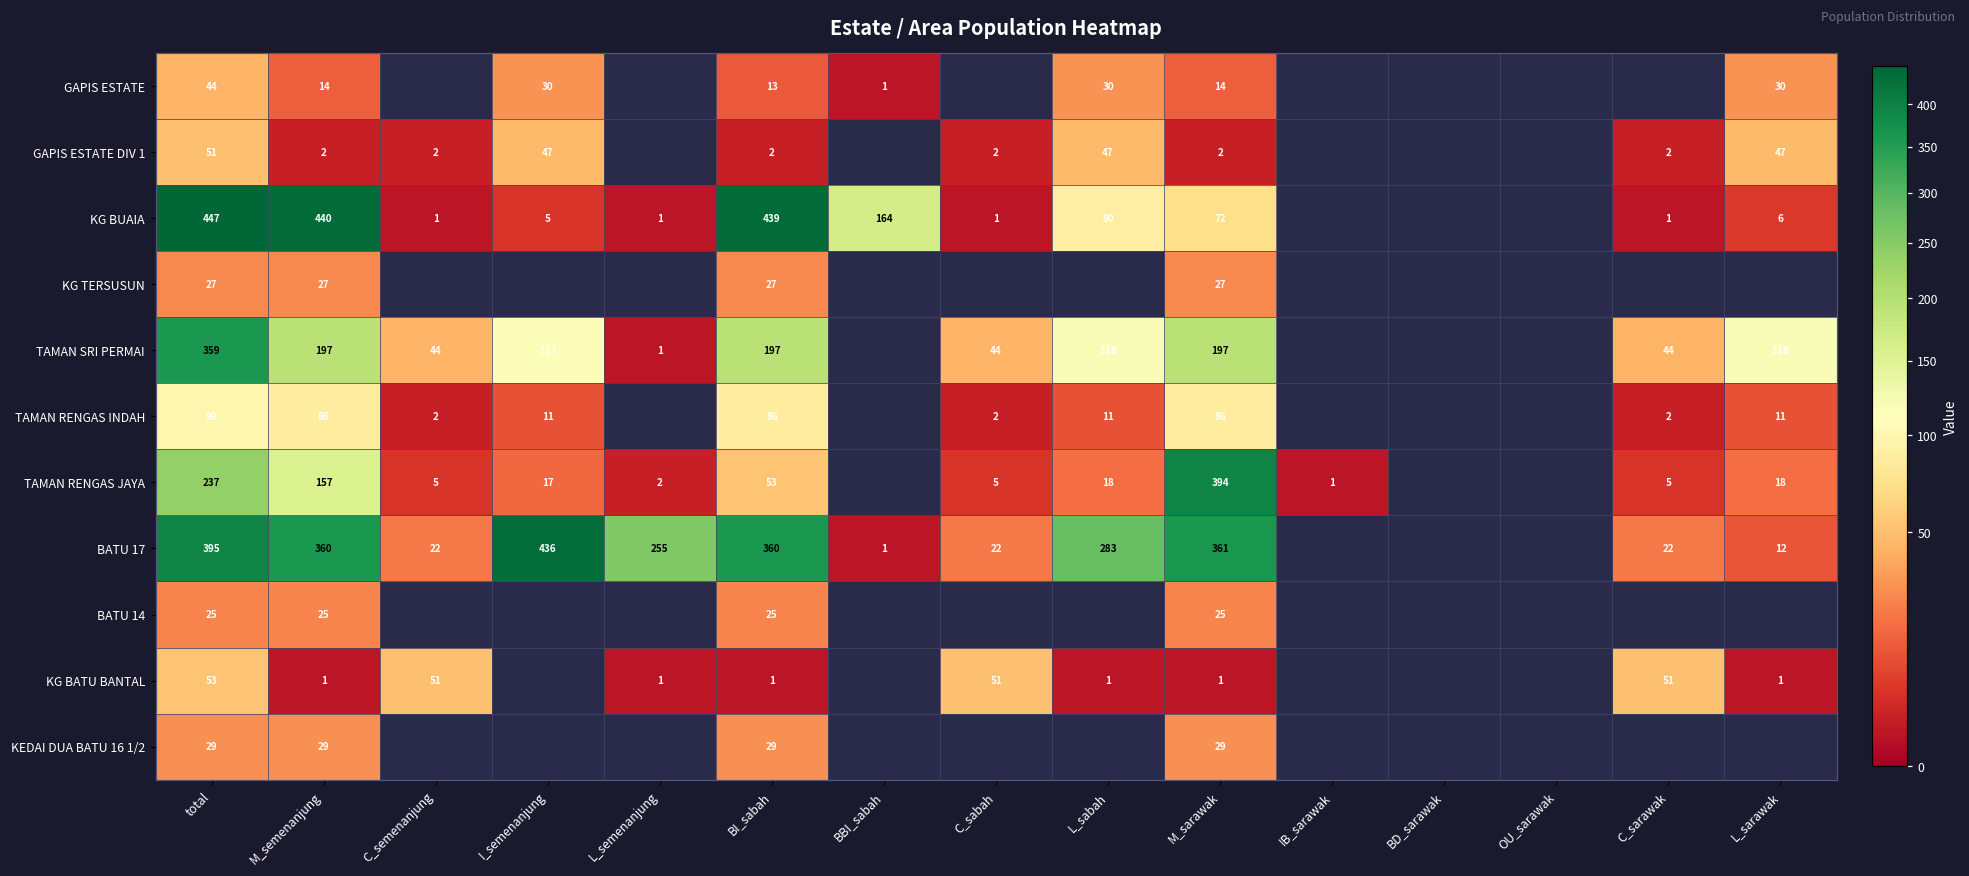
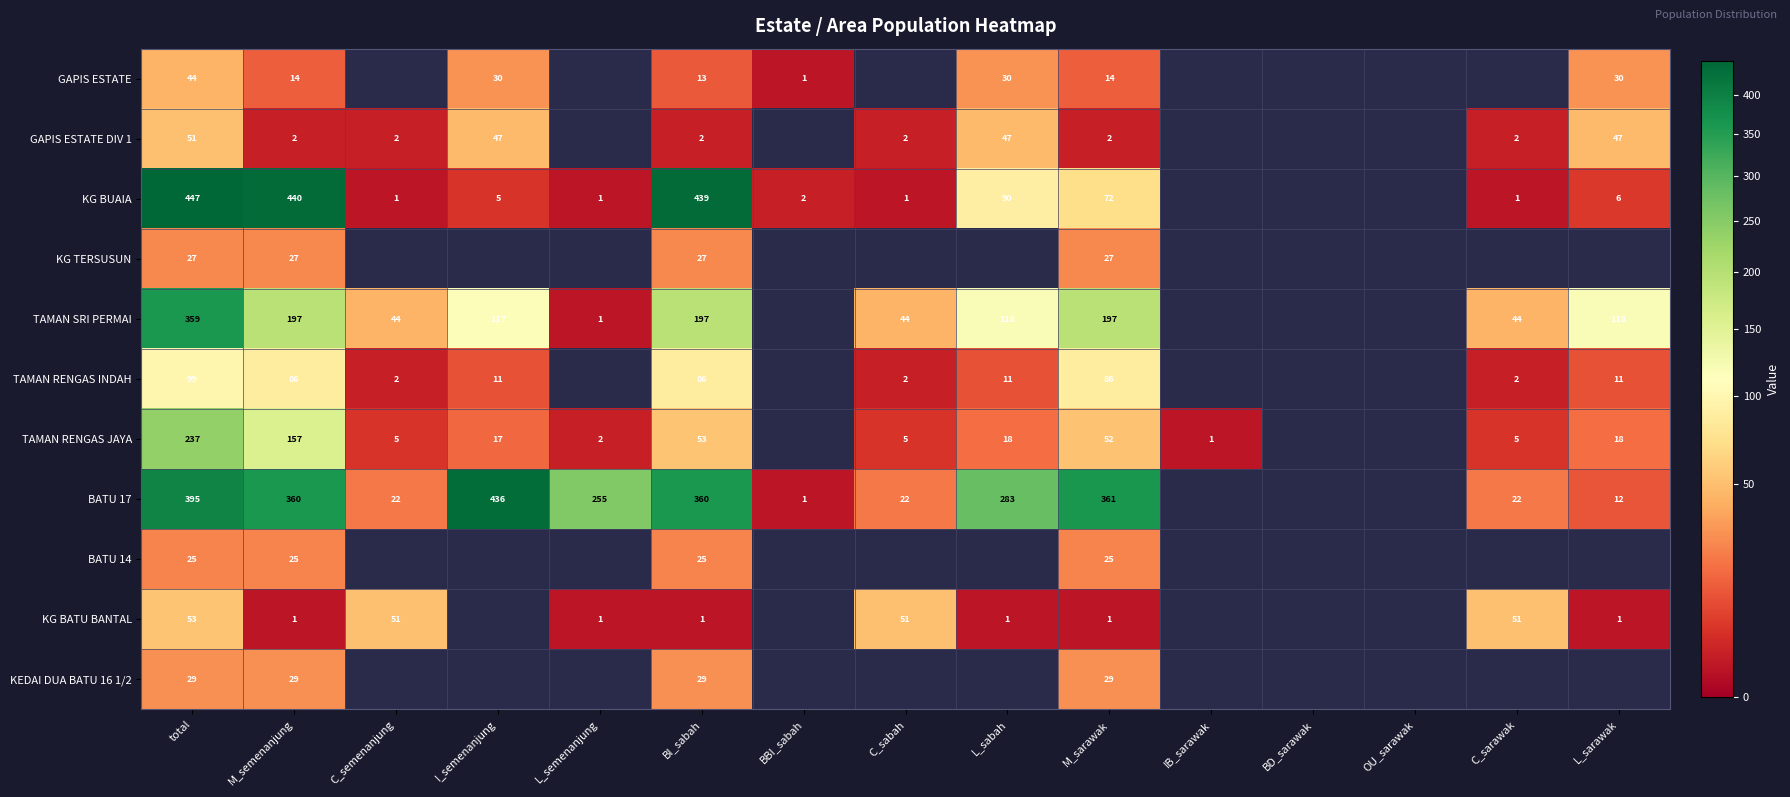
KG BUAIA, BBI_sabah: 164 -> 2
TAMAN RENGAS JAYA, M_sarawak: 394 -> 52
